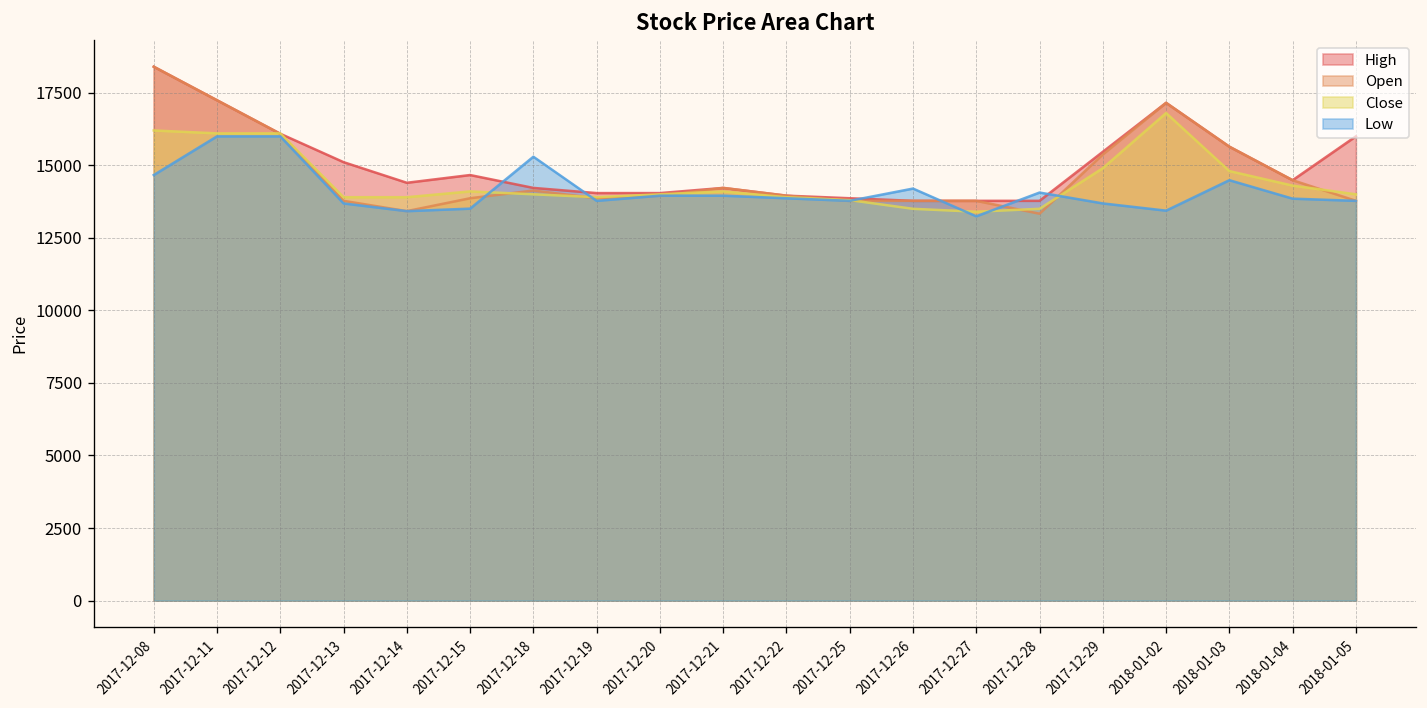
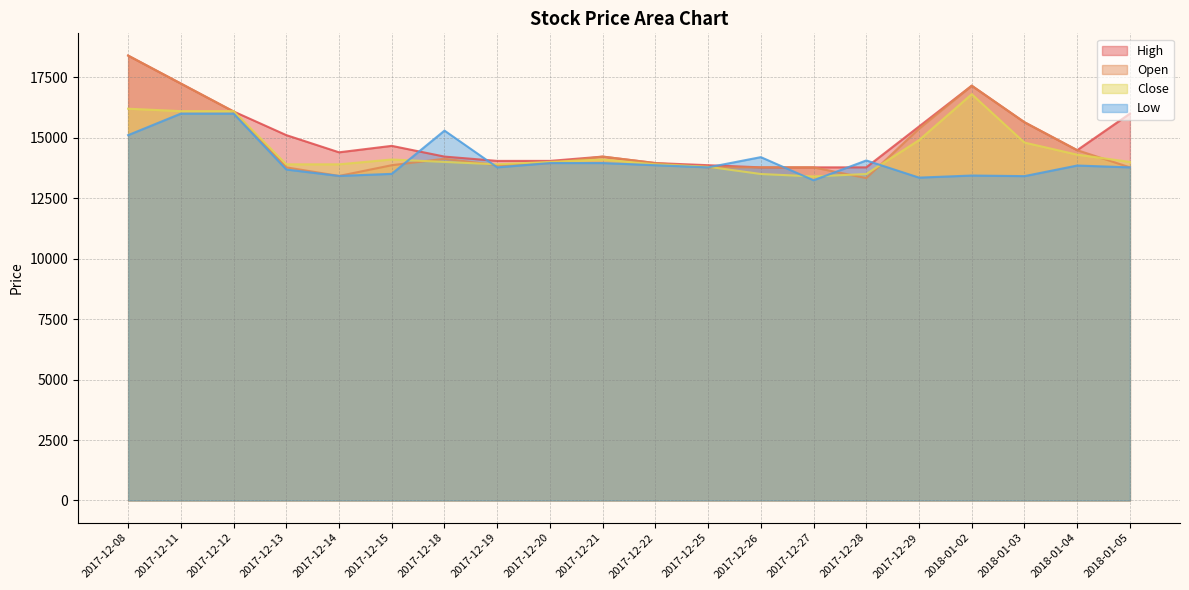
Low, 2017-12-08: 14700 -> 15100
Low, 2017-12-29: 13700 -> 13400
Low, 2018-01-03: 14500 -> 13400
